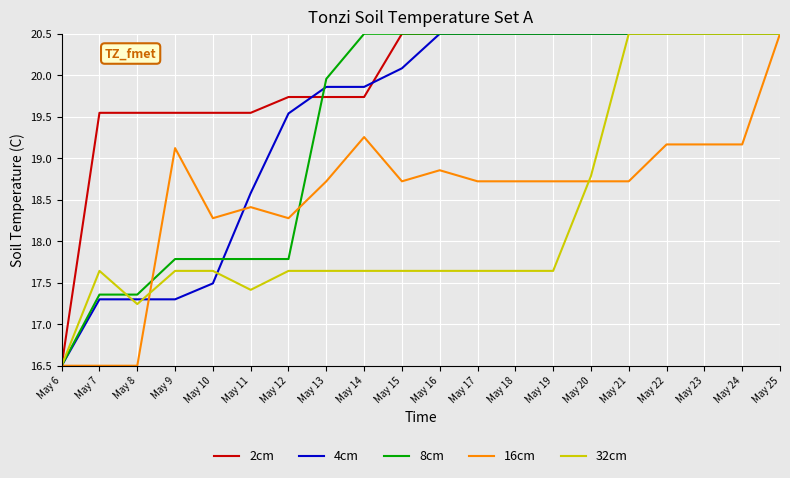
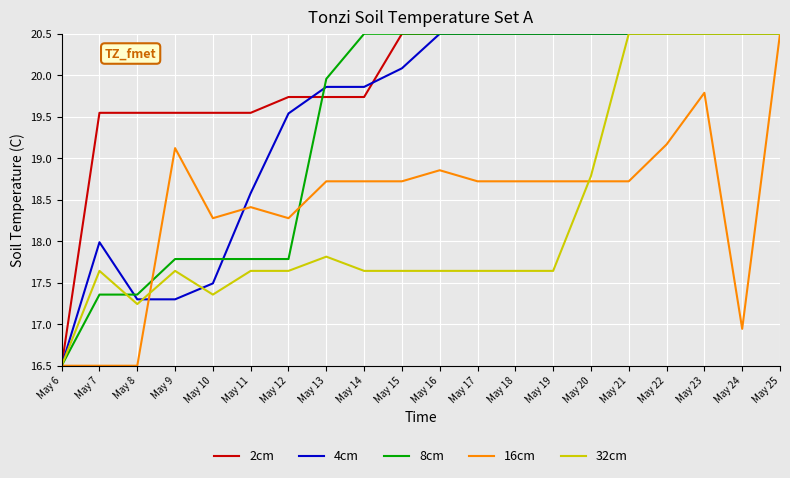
4cm, May 7: 17.3 -> 18.0
32cm, May 10: 17.6 -> 17.4
32cm, May 11: 17.4 -> 17.6
32cm, May 13: 17.6 -> 17.8
16cm, May 14: 19.3 -> 18.7
16cm, May 23: 19.2 -> 19.8
16cm, May 24: 19.2 -> 16.9
